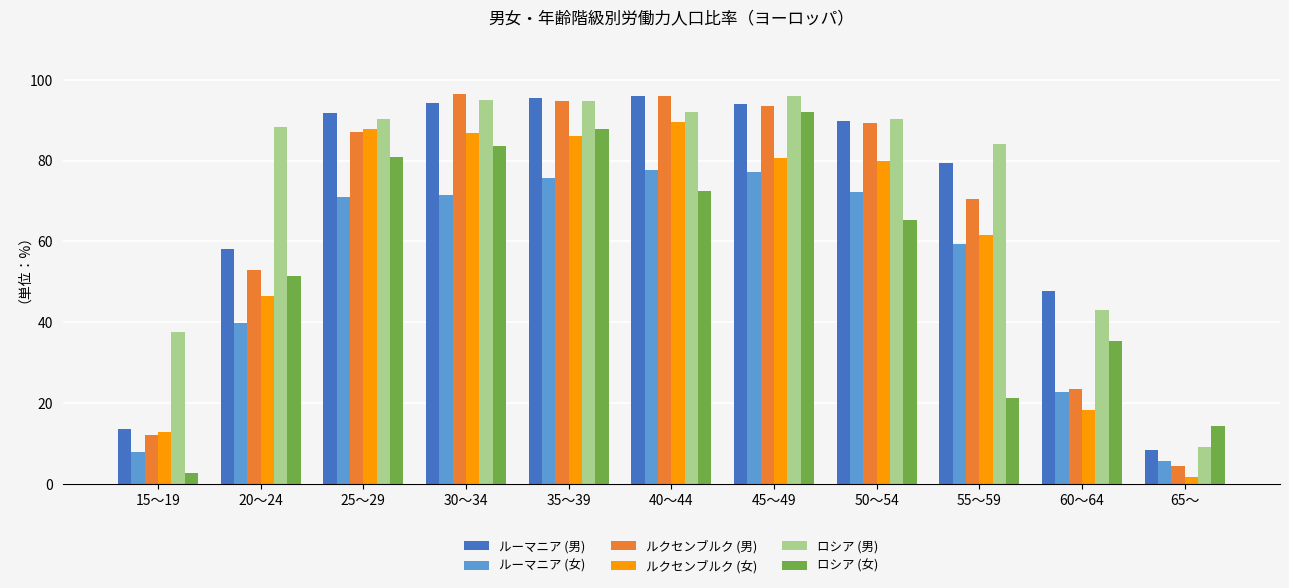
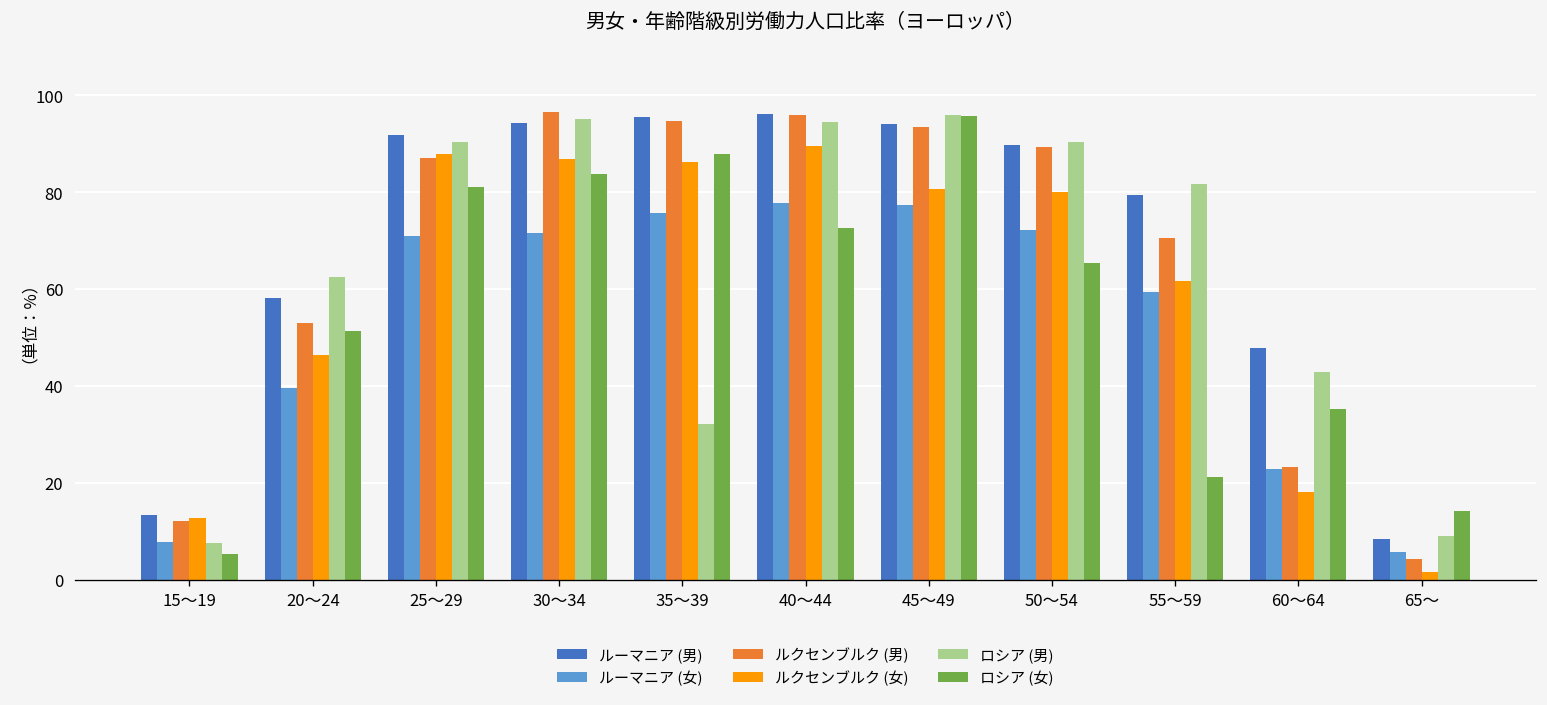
ロシア (男), 15～19: 38 -> 8
ロシア (女), 15～19: 3 -> 5
ロシア (男), 20～24: 88 -> 62
ロシア (男), 35～39: 95 -> 32
ロシア (男), 40～44: 92 -> 95
ロシア (女), 45～49: 92 -> 96
ロシア (男), 55～59: 84 -> 82
